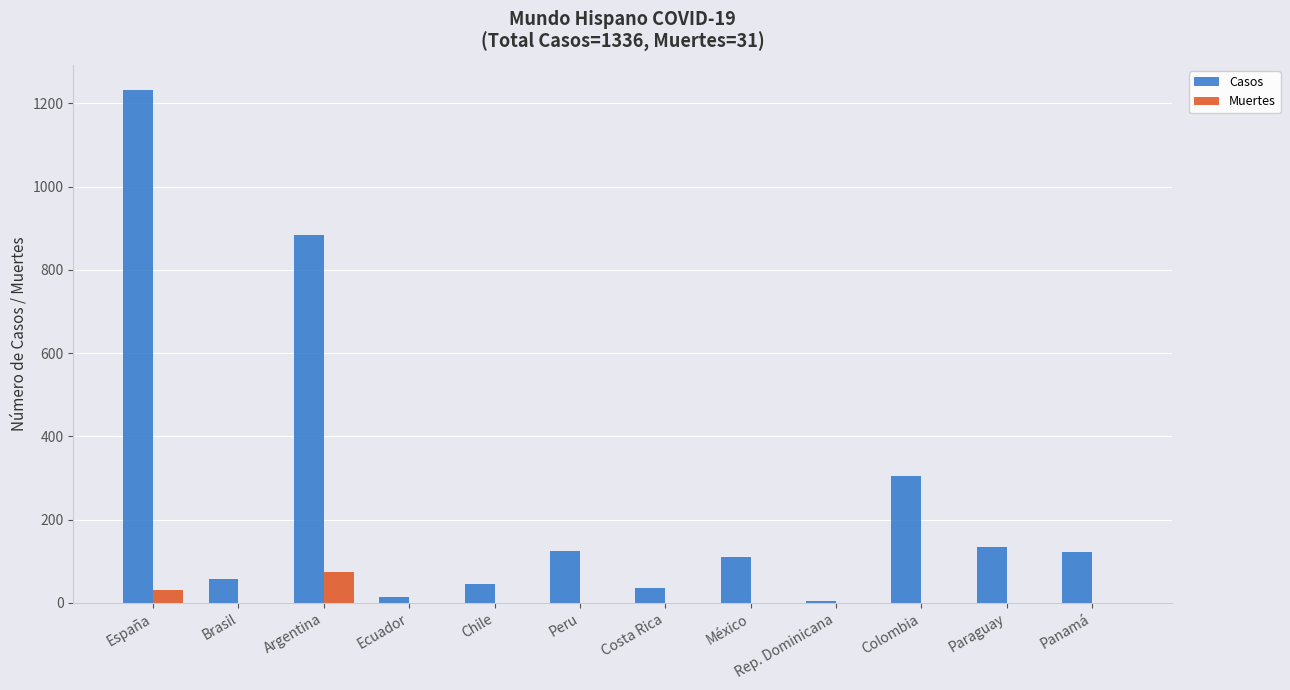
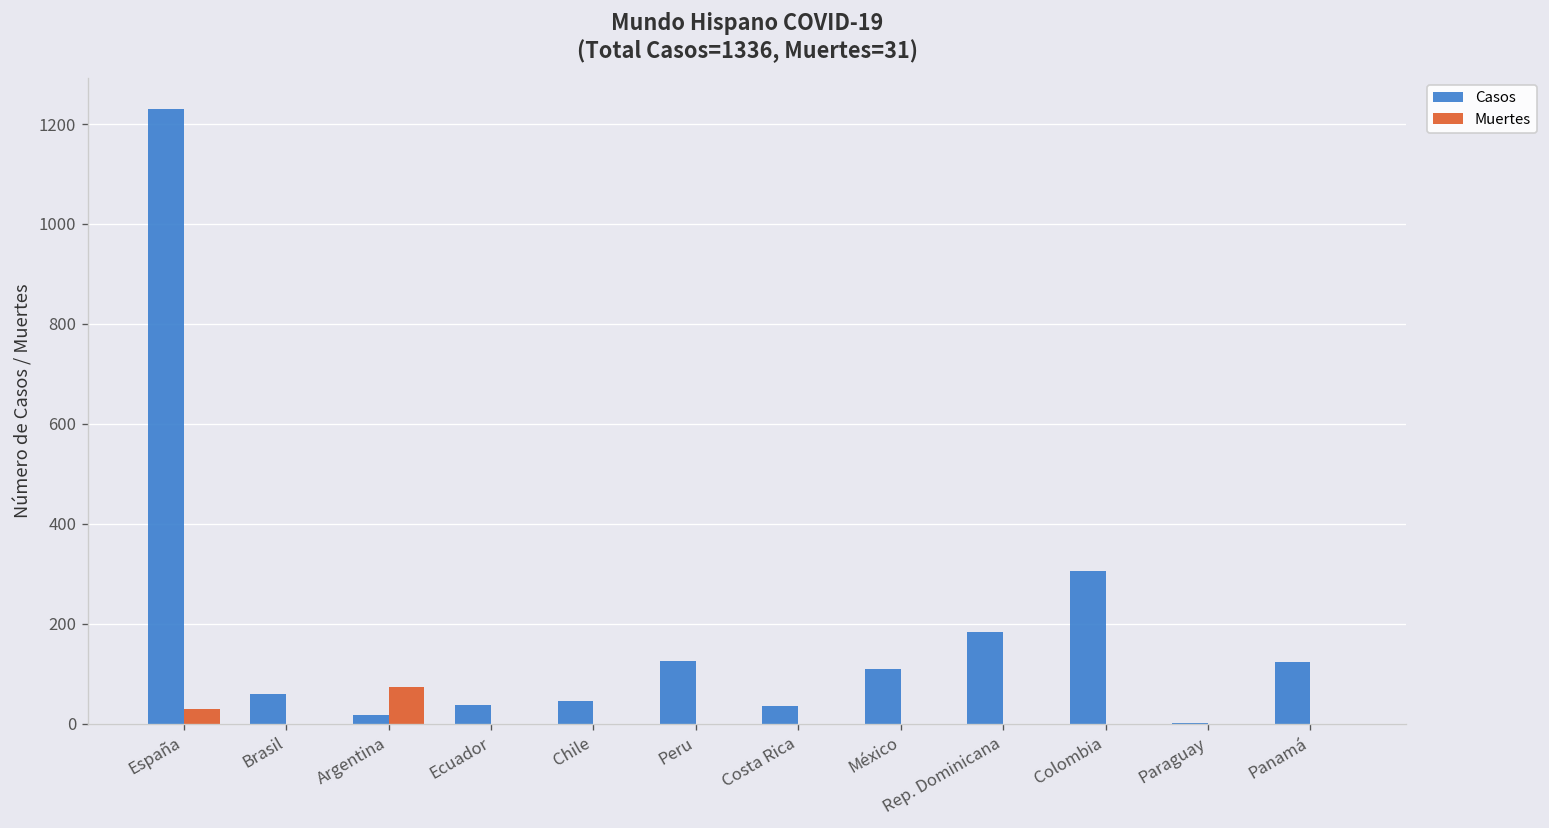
Casos, Argentina: 880 -> 20
Casos, Ecuador: 20 -> 40
Casos, Rep. Dominicana: 10 -> 180
Casos, Paraguay: 130 -> 0
